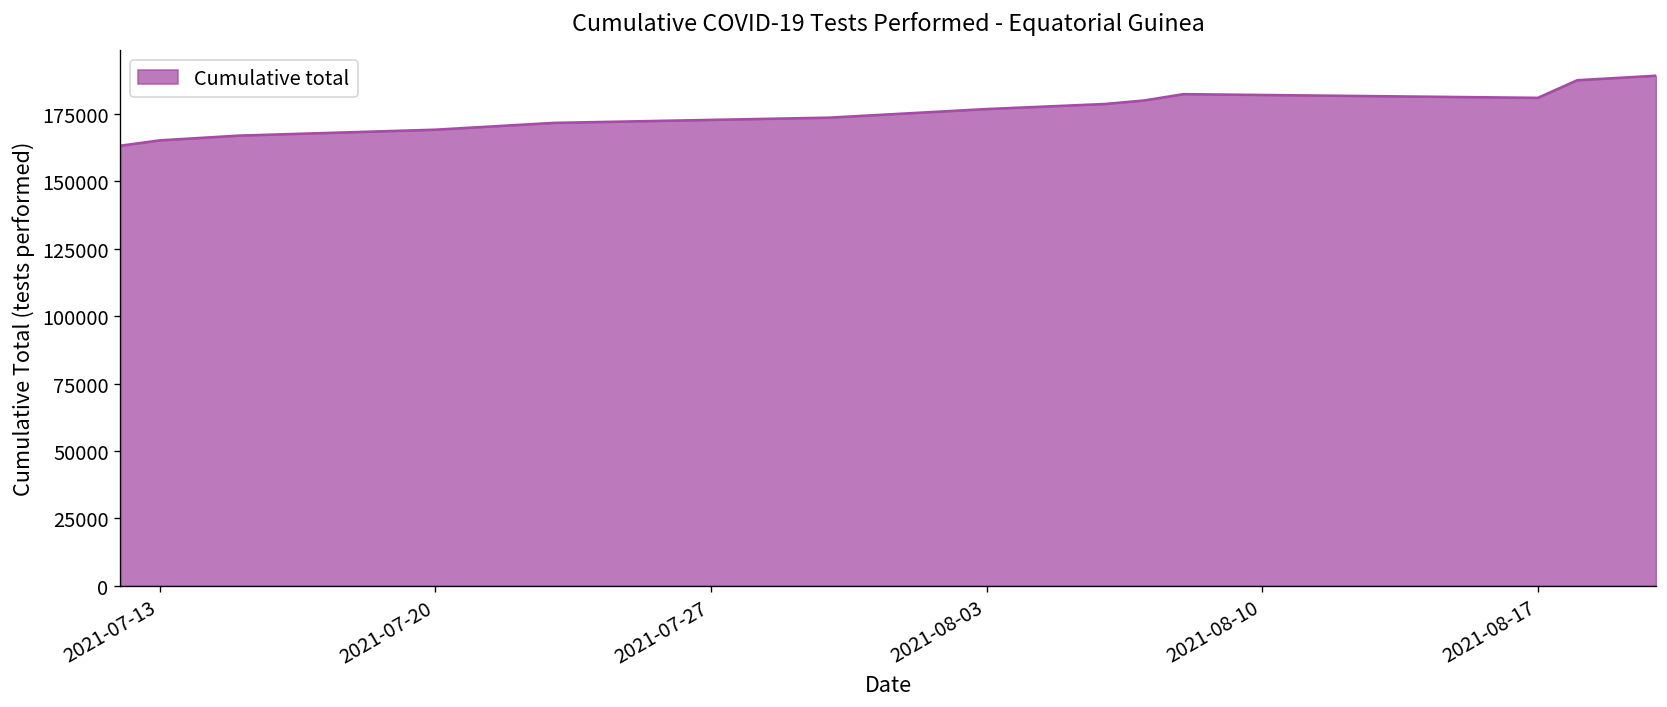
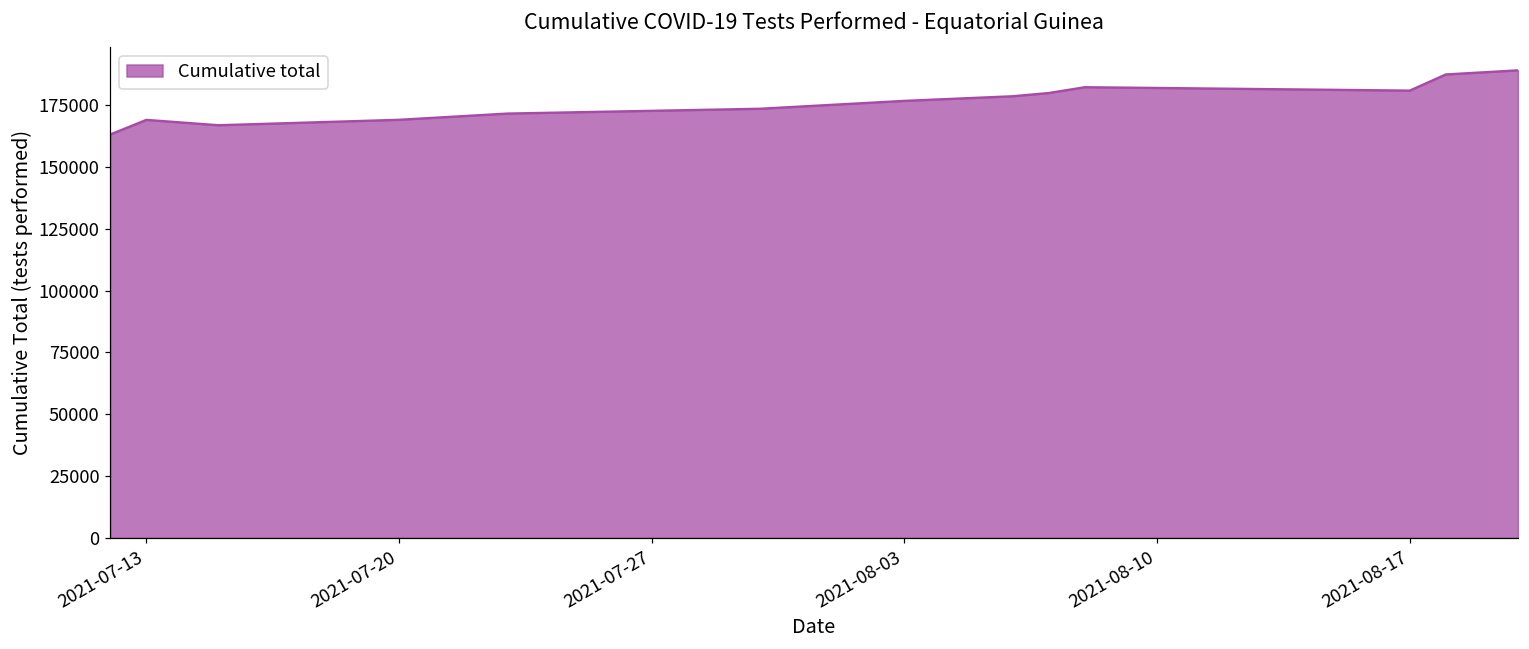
2021-07-13: 165000 -> 169000
